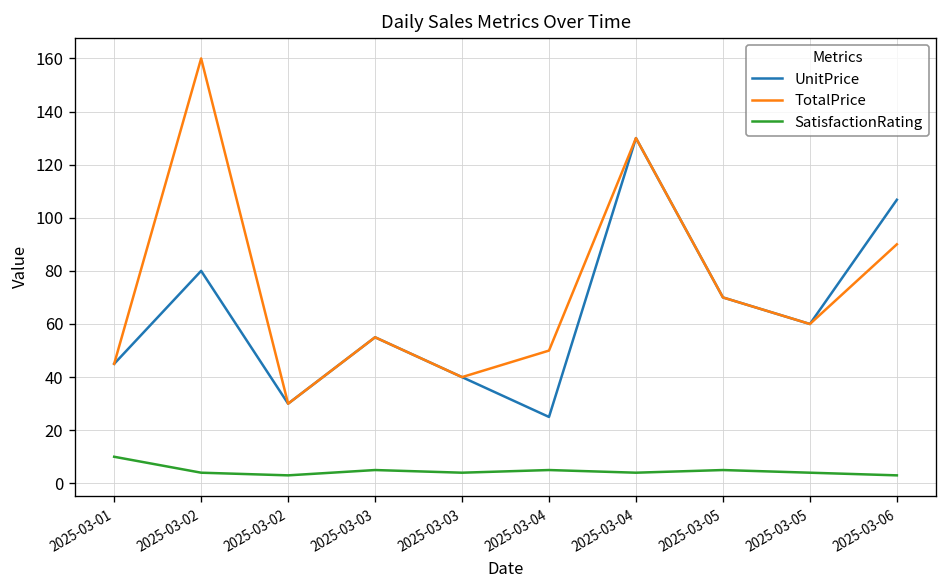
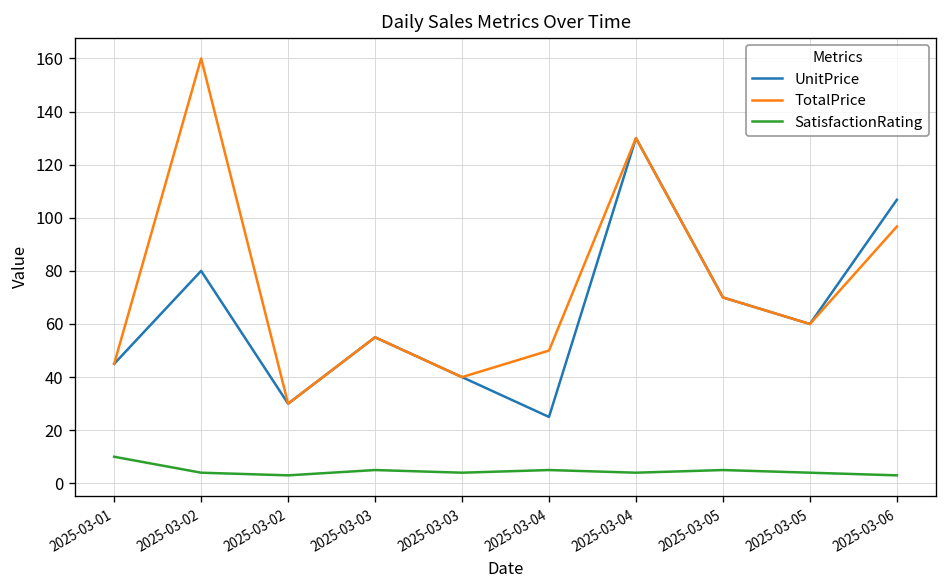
TotalPrice, 2025-03-06: 90 -> 97
